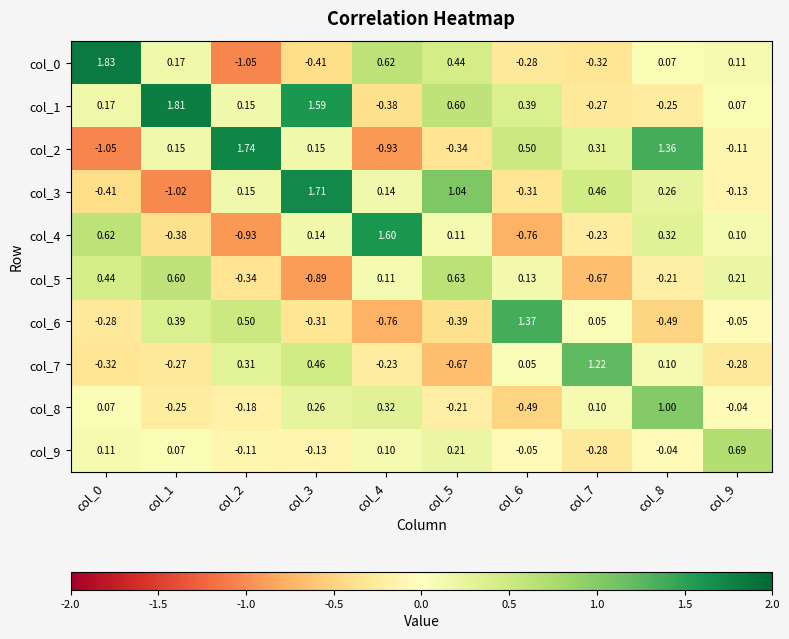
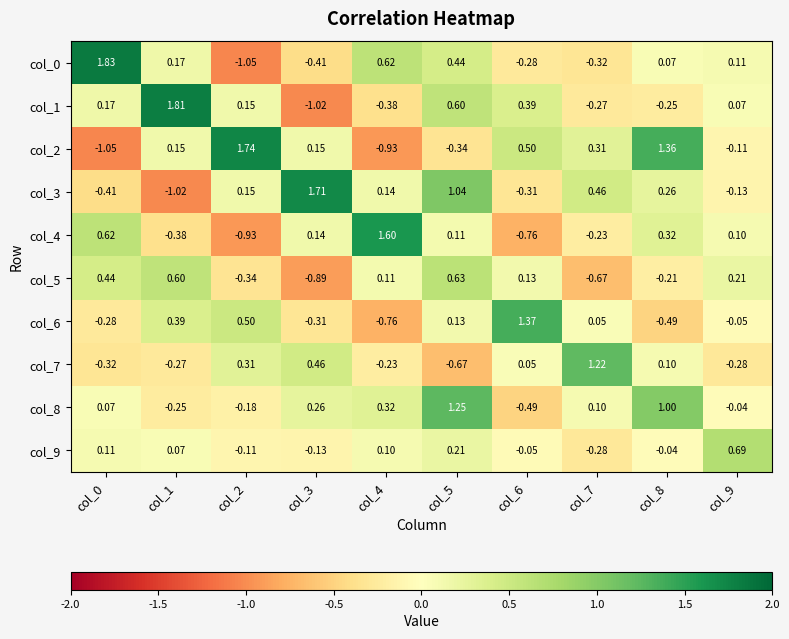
col_1, col_3: 1.59 -> -1.02
col_6, col_5: -0.39 -> 0.13
col_8, col_5: -0.21 -> 1.25
